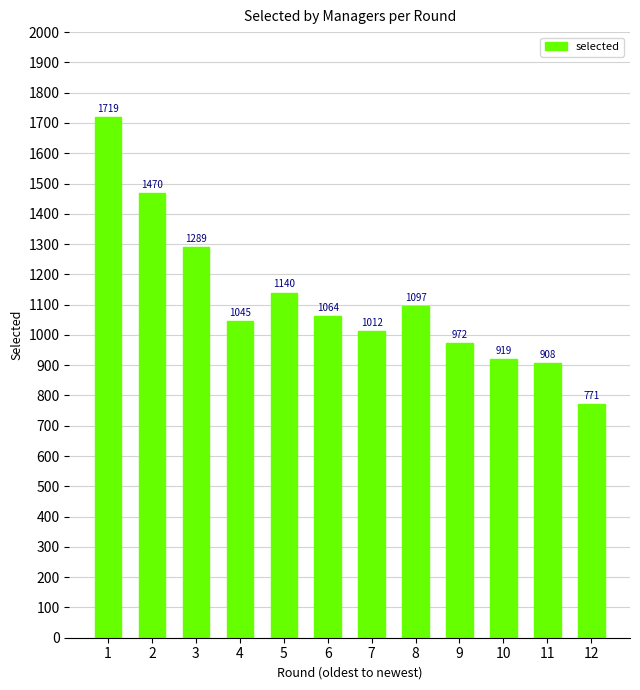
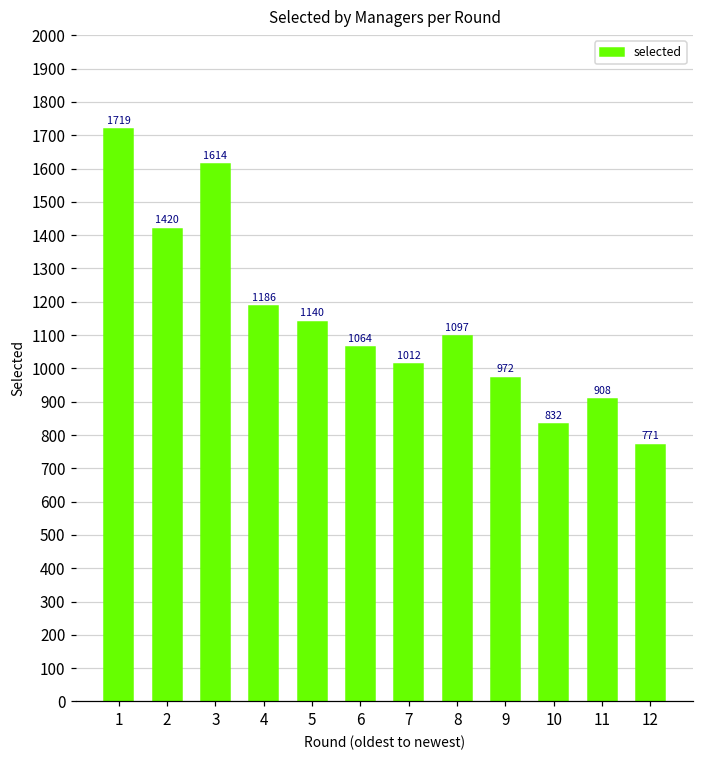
2: 1470 -> 1420
3: 1289 -> 1614
4: 1045 -> 1186
10: 919 -> 832
